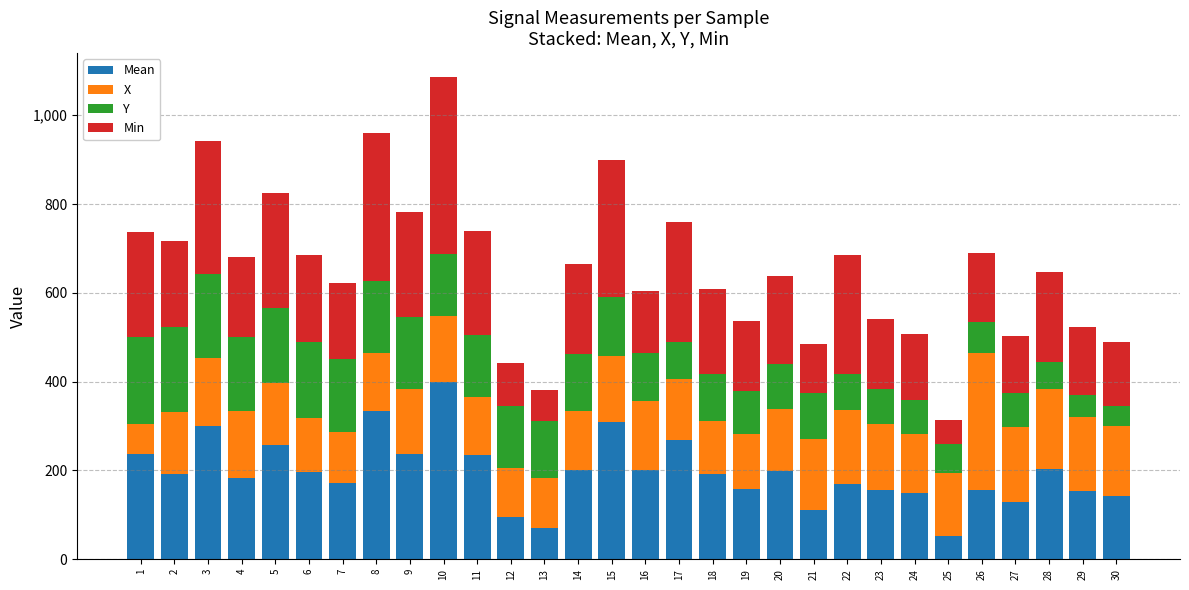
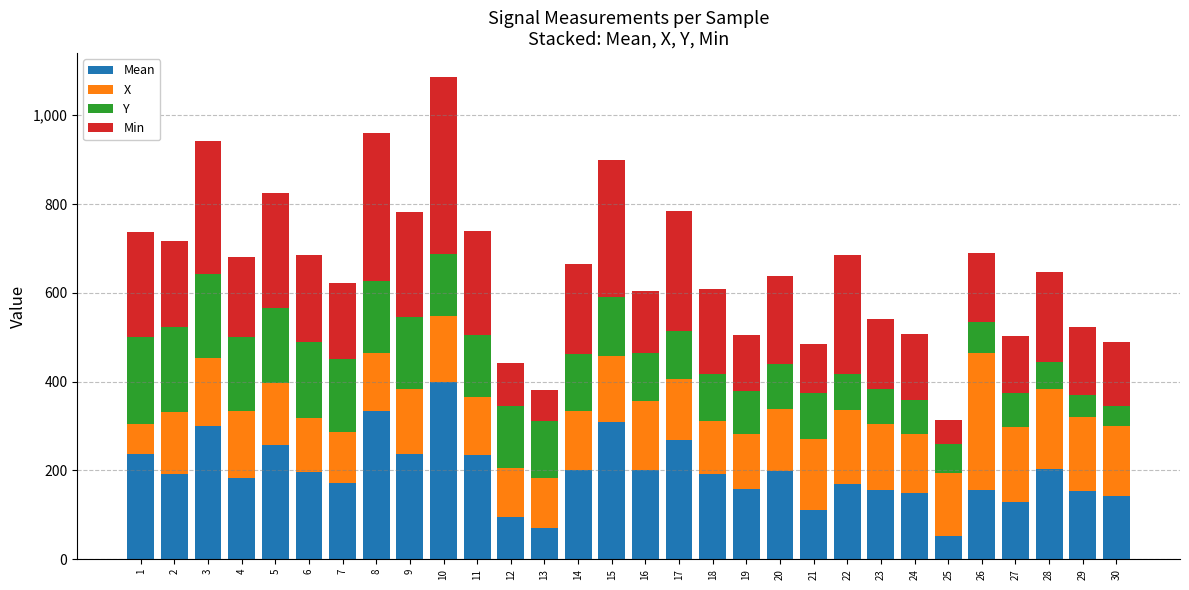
Y, 17: 80 -> 110
Min, 19: 160 -> 130
